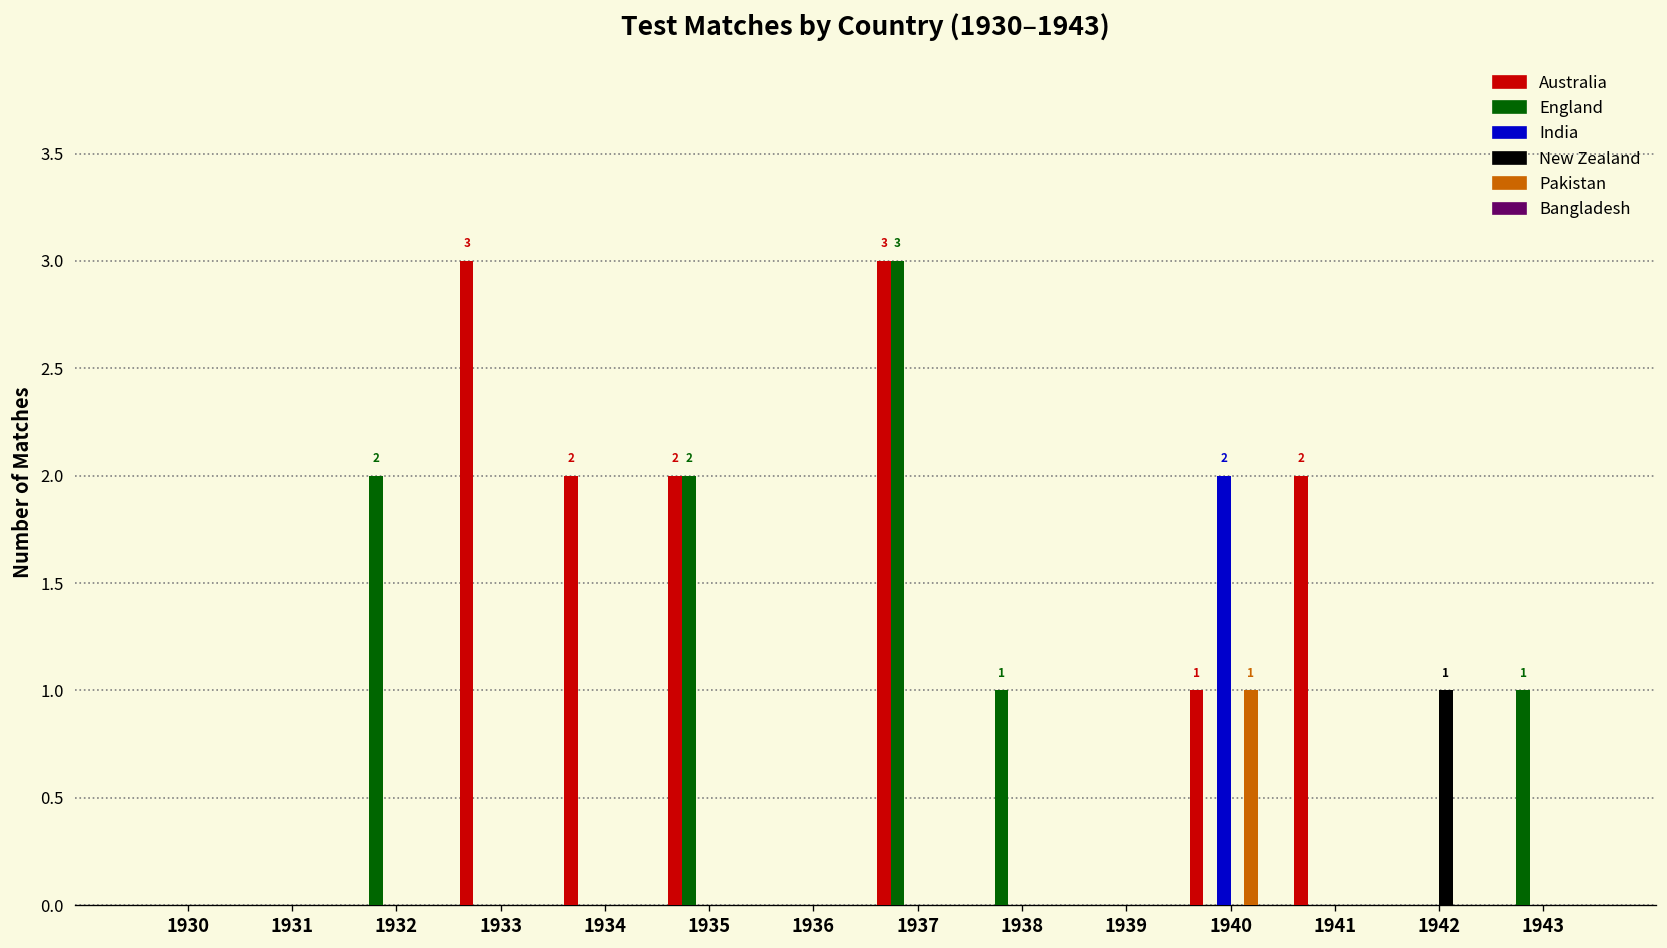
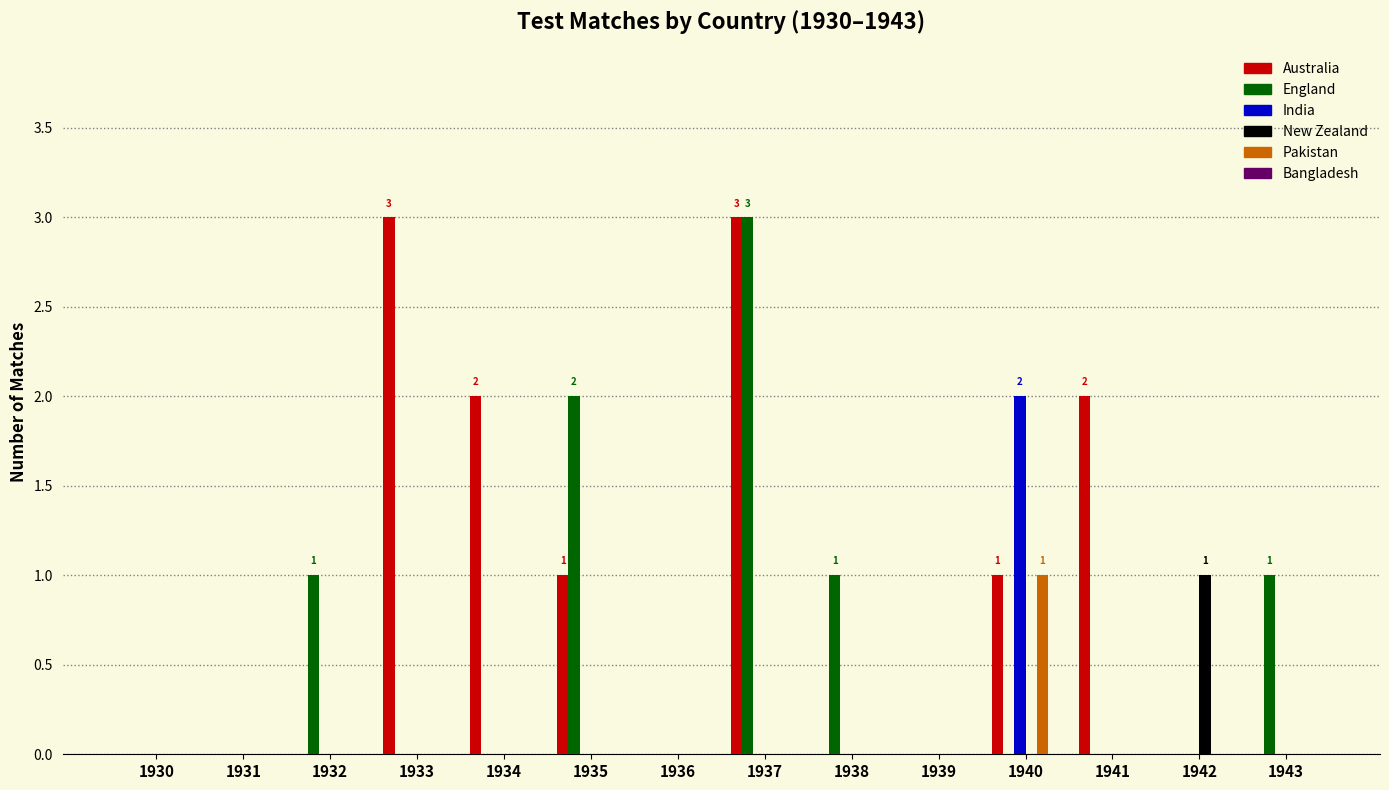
England, 1932: 2 -> 1
Australia, 1935: 2 -> 1
